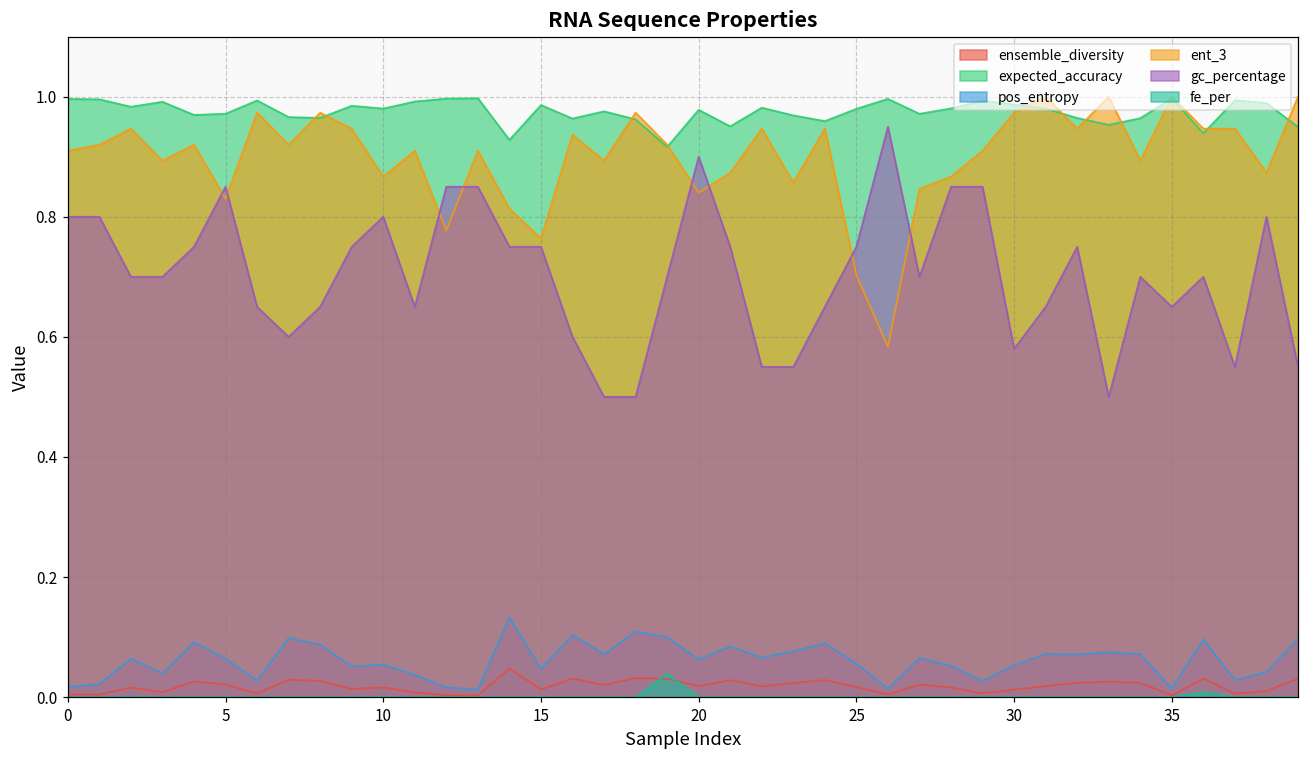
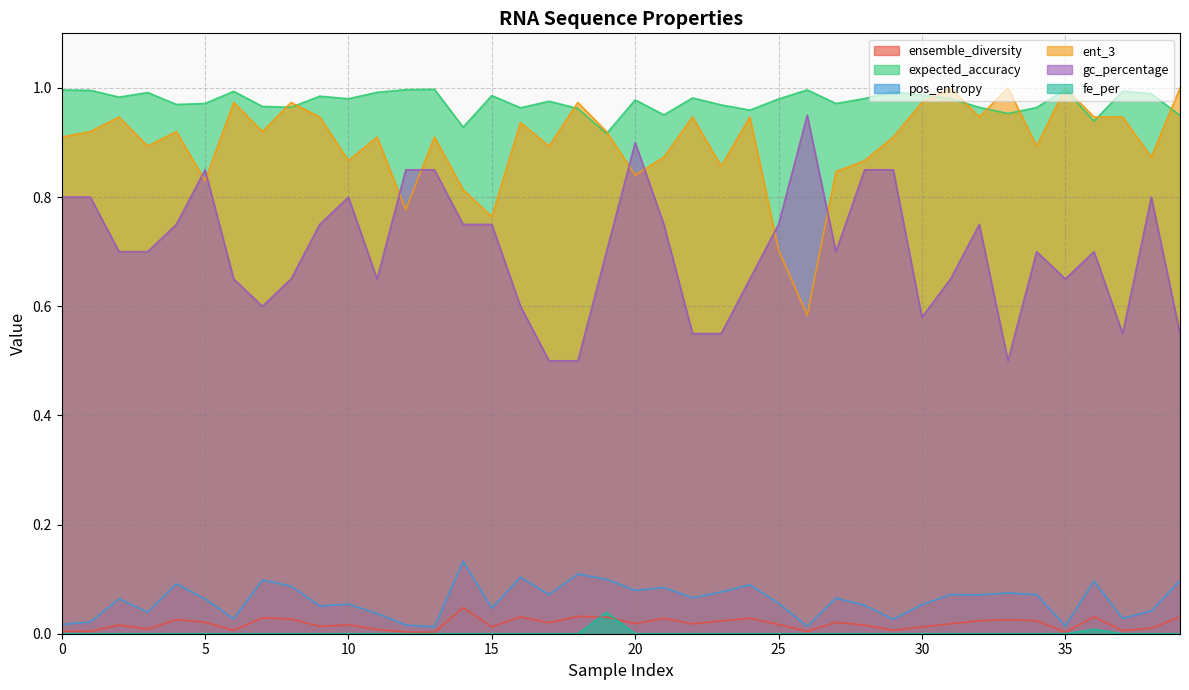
pos_entropy, 20: 0.06 -> 0.08
